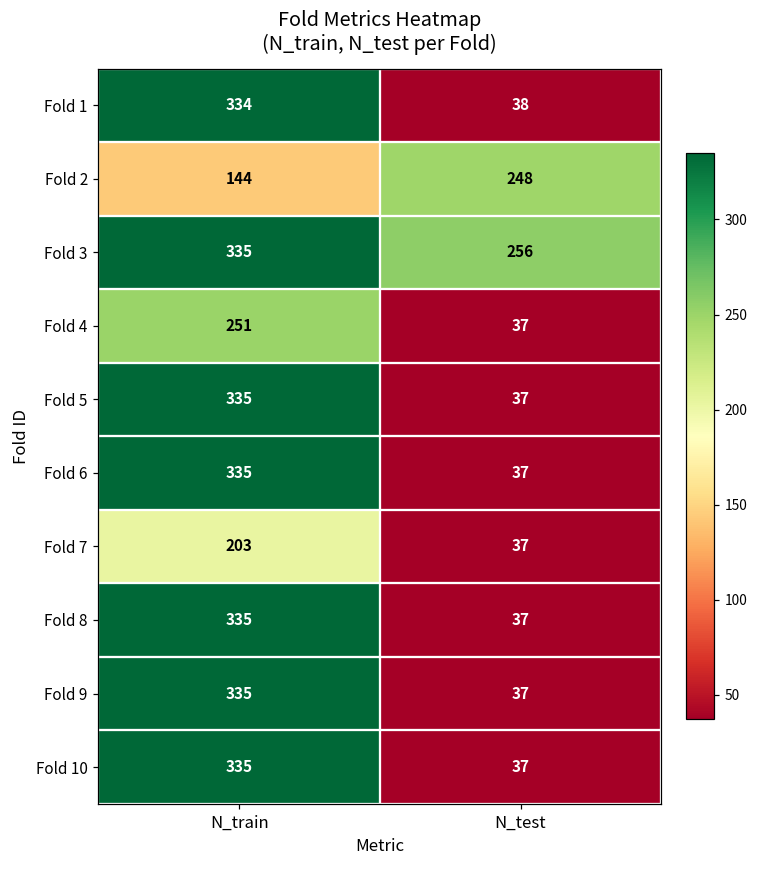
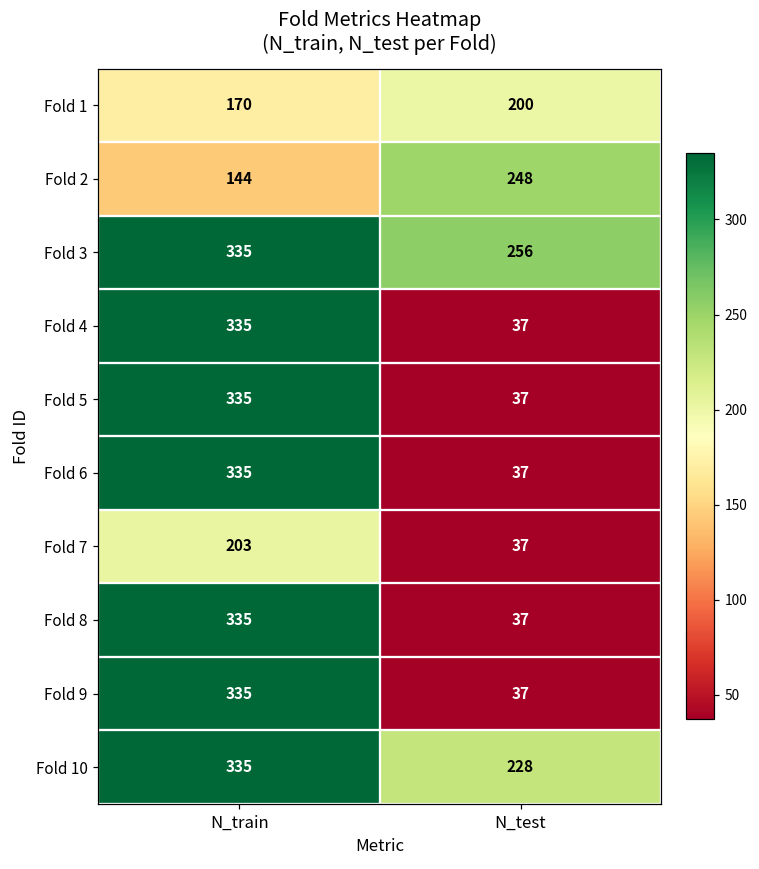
Fold 1, N_train: 334 -> 170
Fold 1, N_test: 38 -> 200
Fold 4, N_train: 251 -> 335
Fold 10, N_test: 37 -> 228
